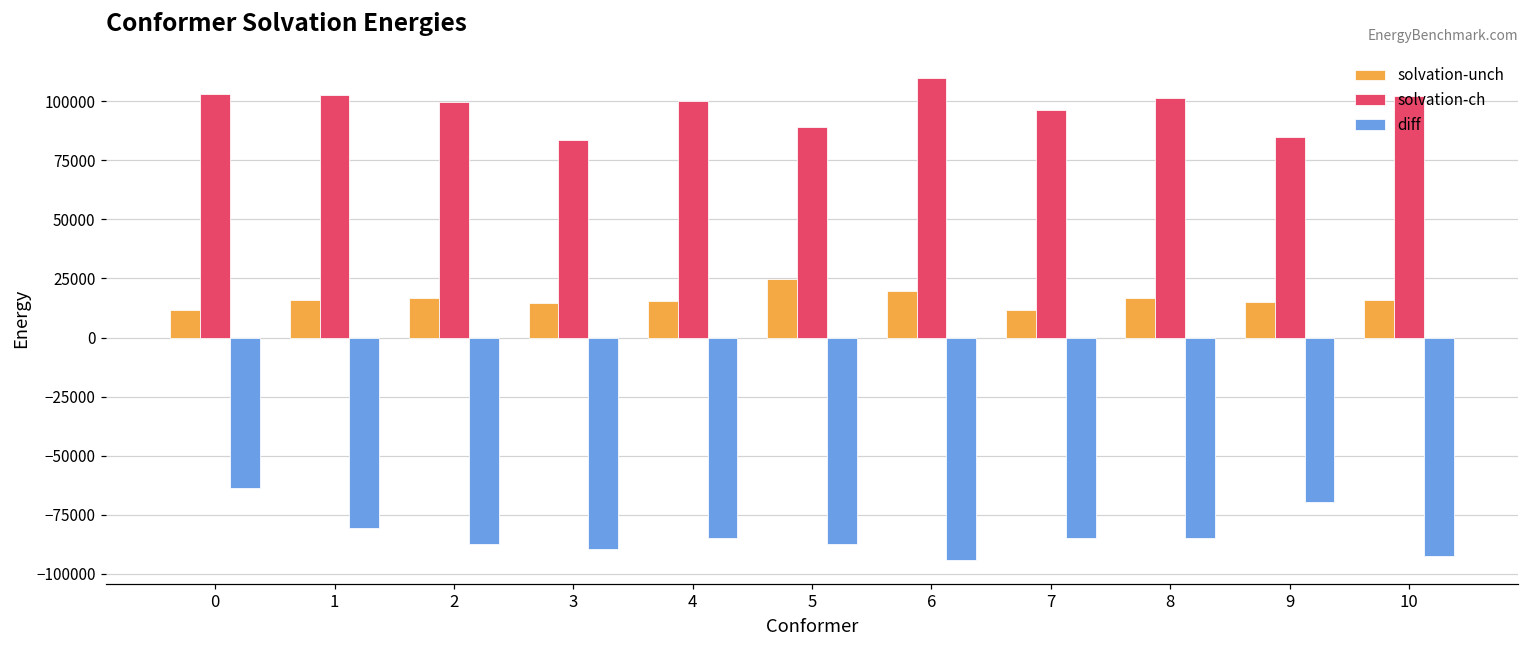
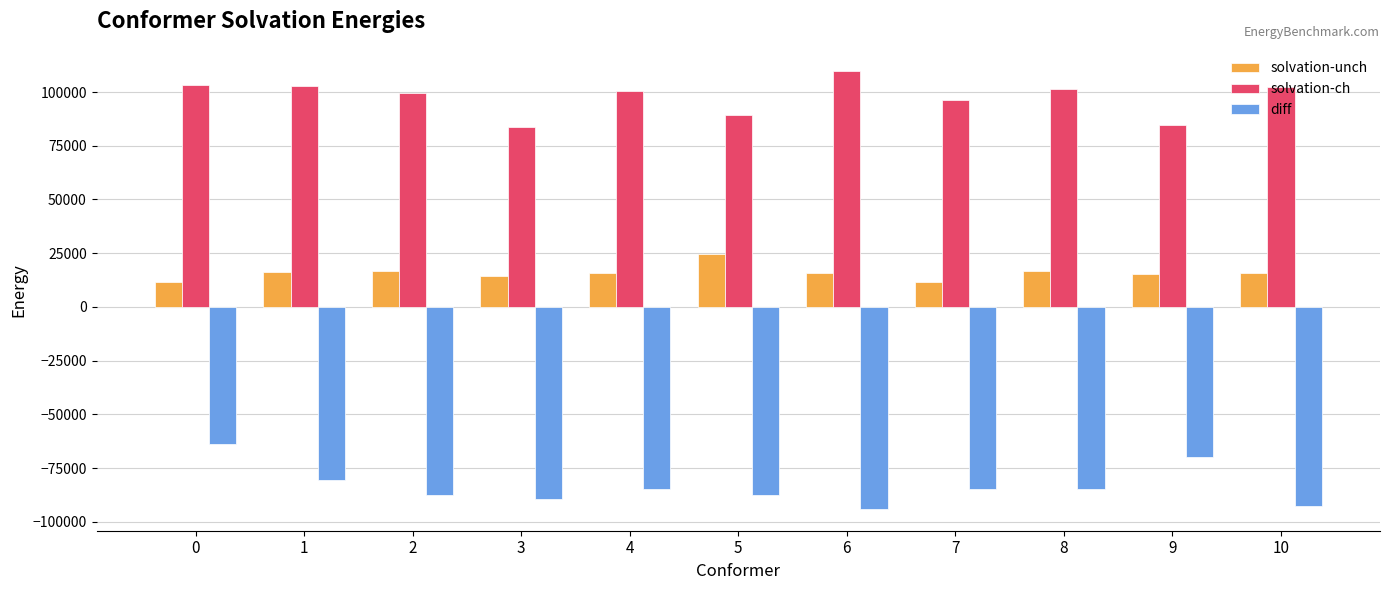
solvation-unch, 6: 20000 -> 16000
